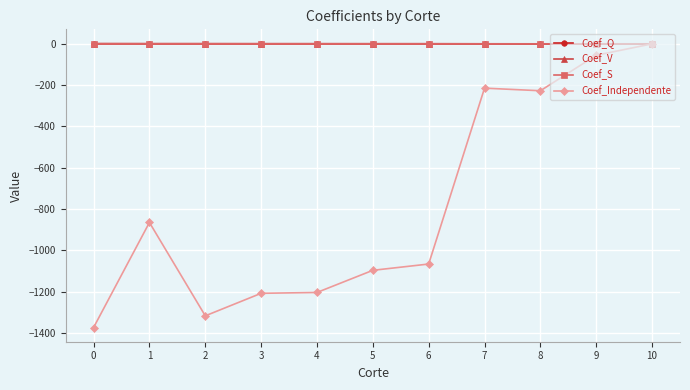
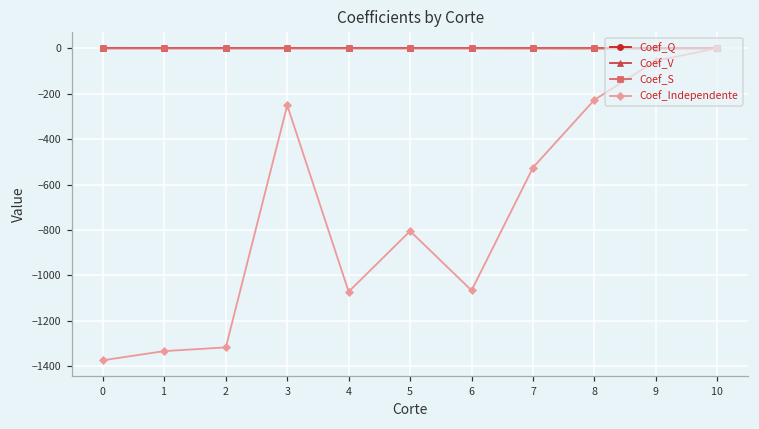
Coef_Independente, 1: -860 -> -1330
Coef_Independente, 3: -1210 -> -250
Coef_Independente, 4: -1200 -> -1070
Coef_Independente, 5: -1100 -> -800
Coef_Independente, 7: -210 -> -530
